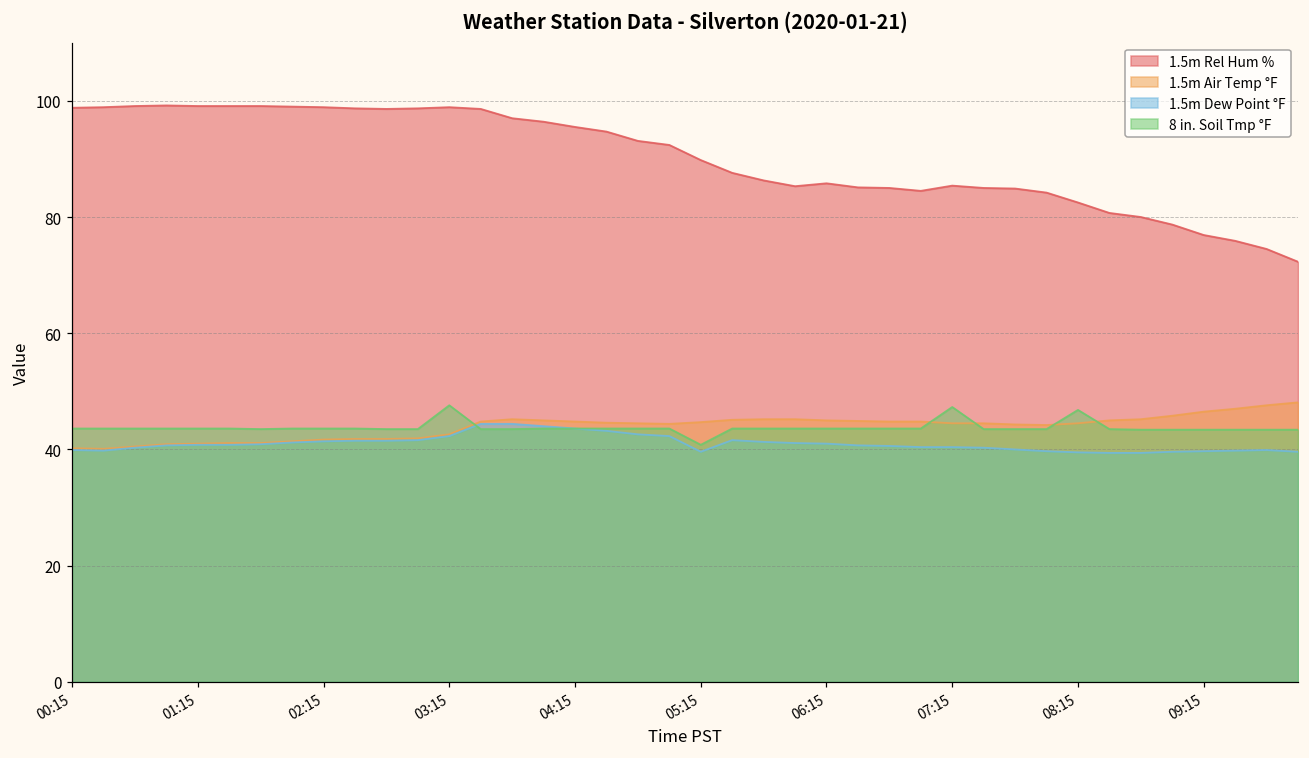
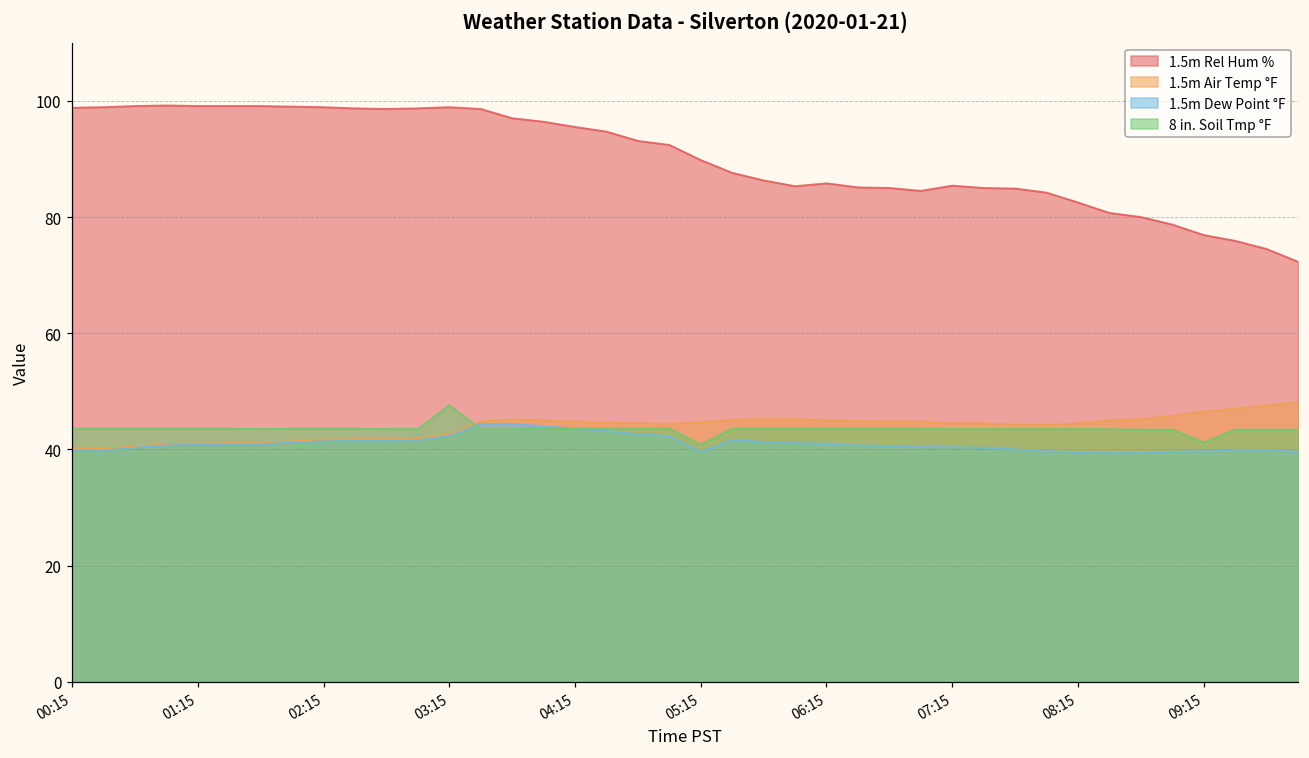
8 in. Soil Tmp °F, 07:15: 47 -> 44
8 in. Soil Tmp °F, 08:15: 47 -> 44
8 in. Soil Tmp °F, 09:15: 43 -> 41
